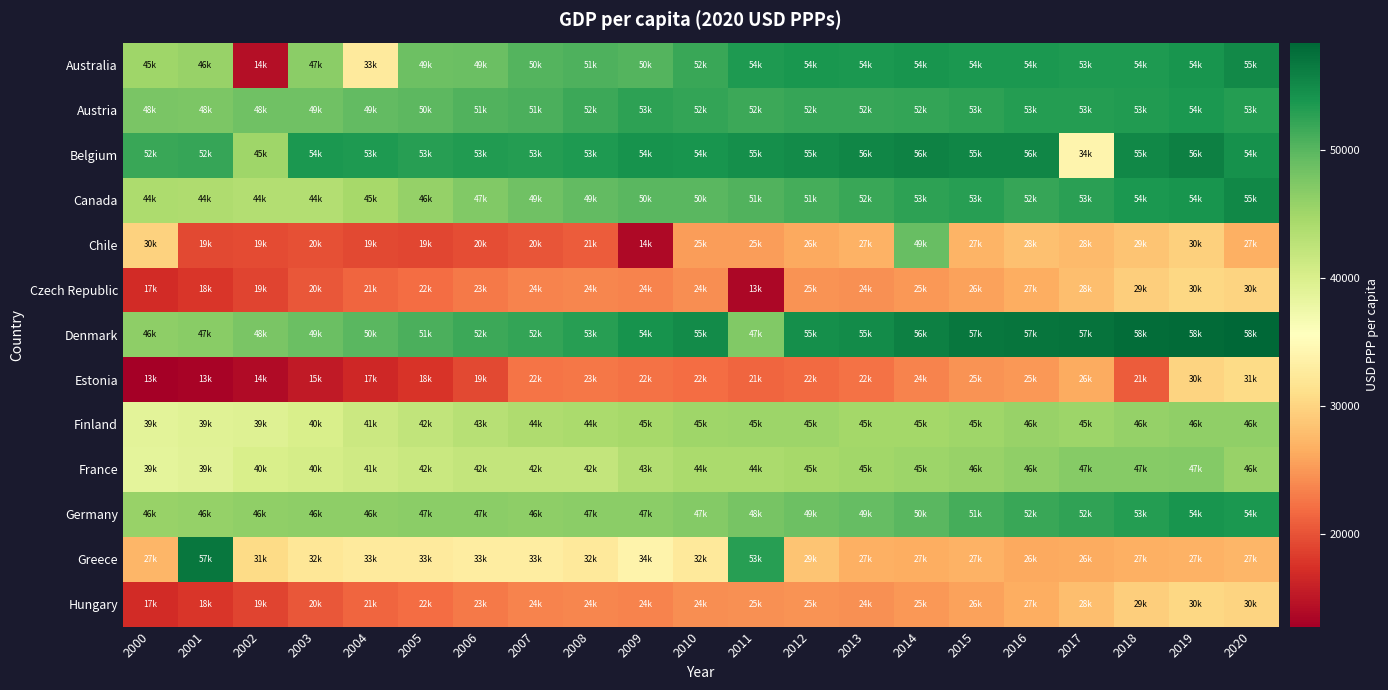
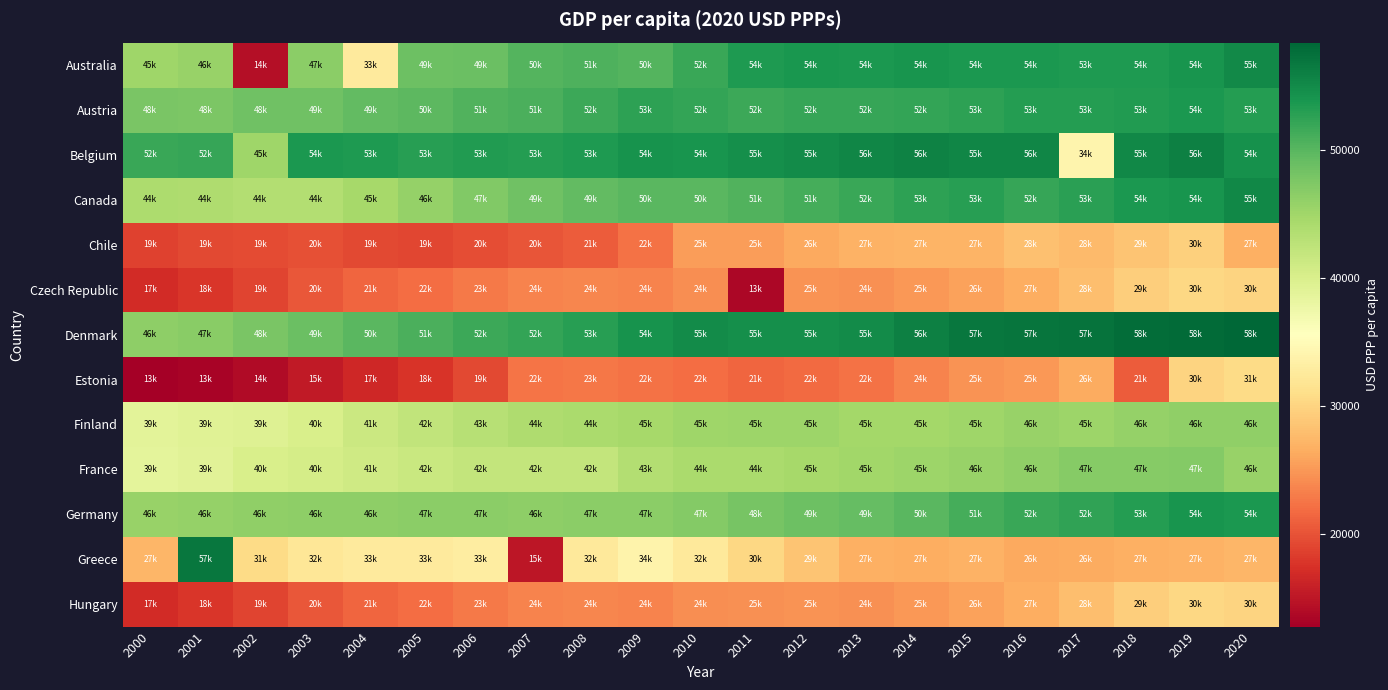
Chile, 2000: 30k -> 19k
Chile, 2009: 14k -> 22k
Chile, 2014: 49k -> 27k
Denmark, 2011: 47k -> 55k
Greece, 2007: 33k -> 15k
Greece, 2011: 53k -> 30k
